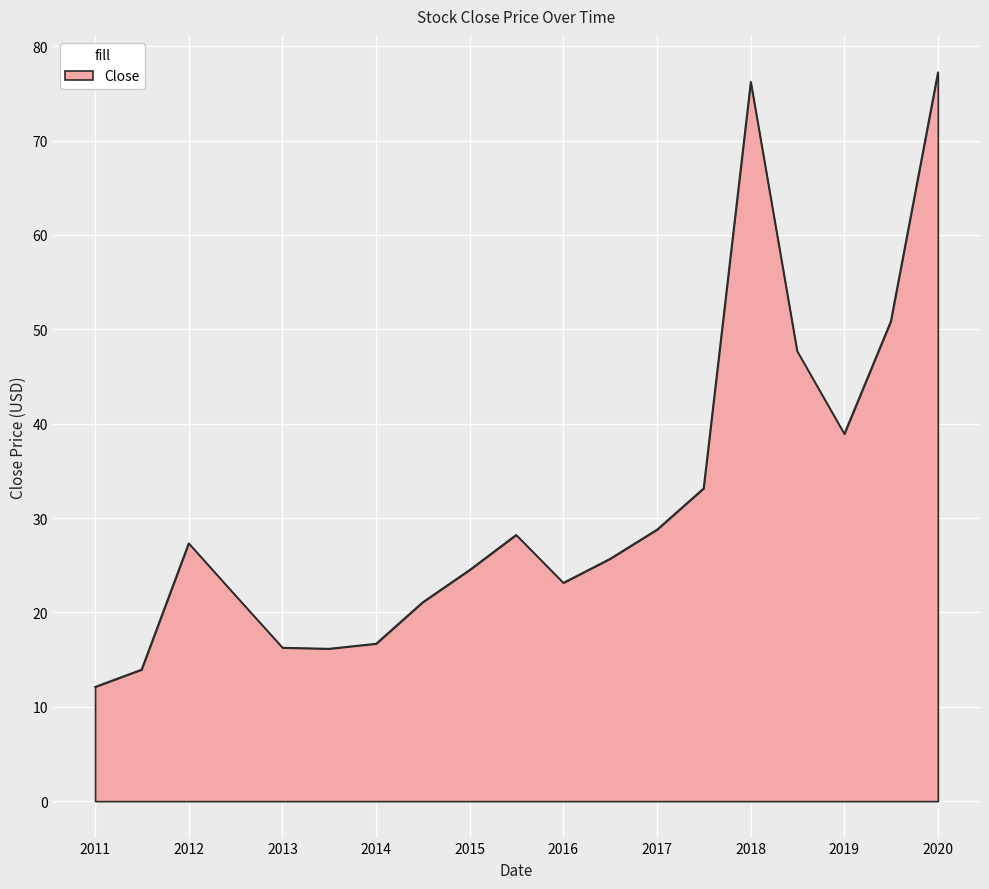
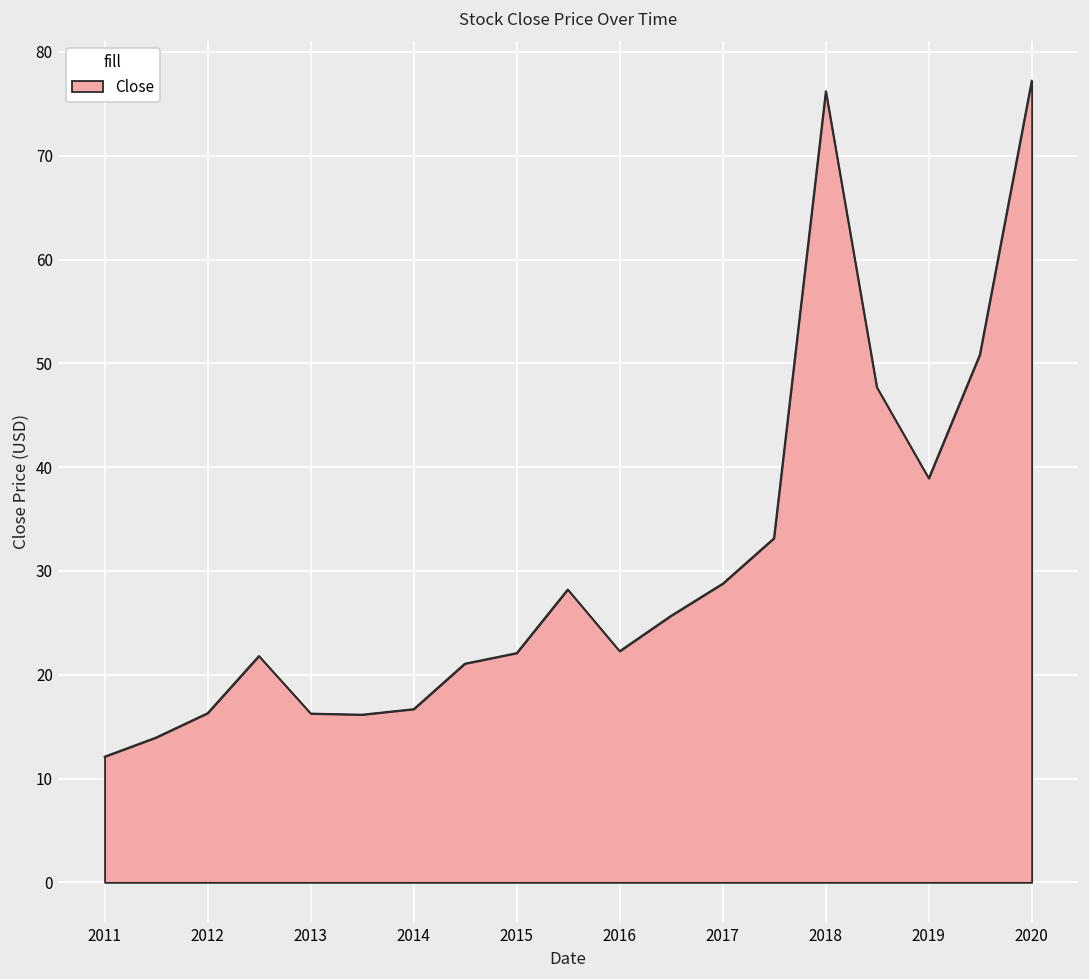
2012: 27 -> 16
2015: 25 -> 22
2016: 23 -> 22
